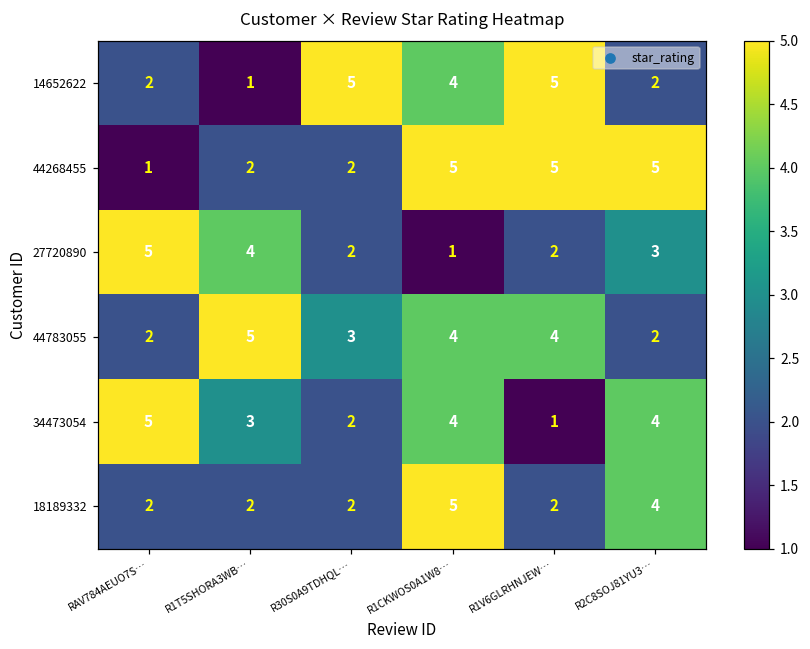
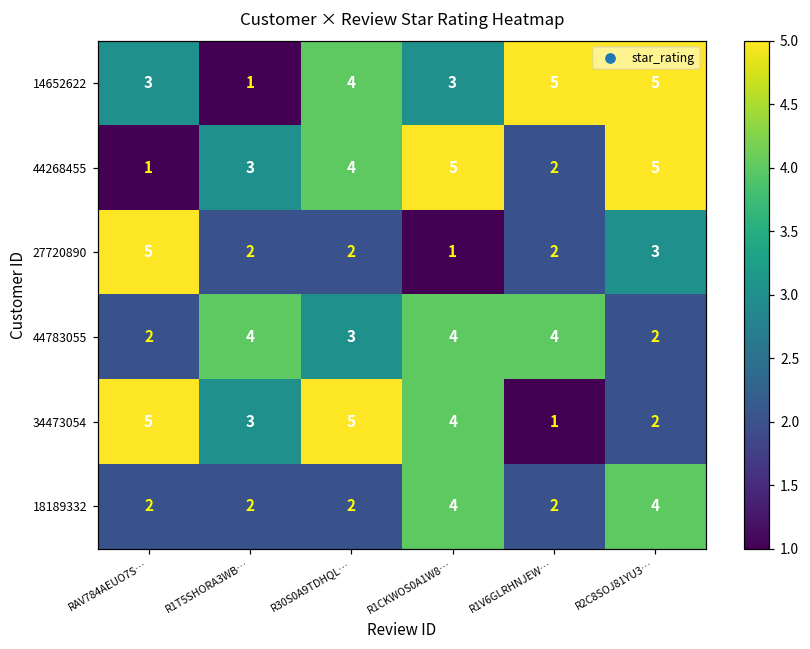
14652622, RAV784AEUO7S…: 2 -> 3
14652622, R30S0A9TDHQL…: 5 -> 4
14652622, R1CKWOS0A1W8…: 4 -> 3
14652622, R2C8SOJ81YU3…: 2 -> 5
44268455, R1T5SHORA3WB…: 2 -> 3
44268455, R30S0A9TDHQL…: 2 -> 4
44268455, R1V6GLRHNJEW…: 5 -> 2
27720890, R1T5SHORA3WB…: 4 -> 2
44783055, R1T5SHORA3WB…: 5 -> 4
34473054, R30S0A9TDHQL…: 2 -> 5
34473054, R2C8SOJ81YU3…: 4 -> 2
18189332, R1CKWOS0A1W8…: 5 -> 4
